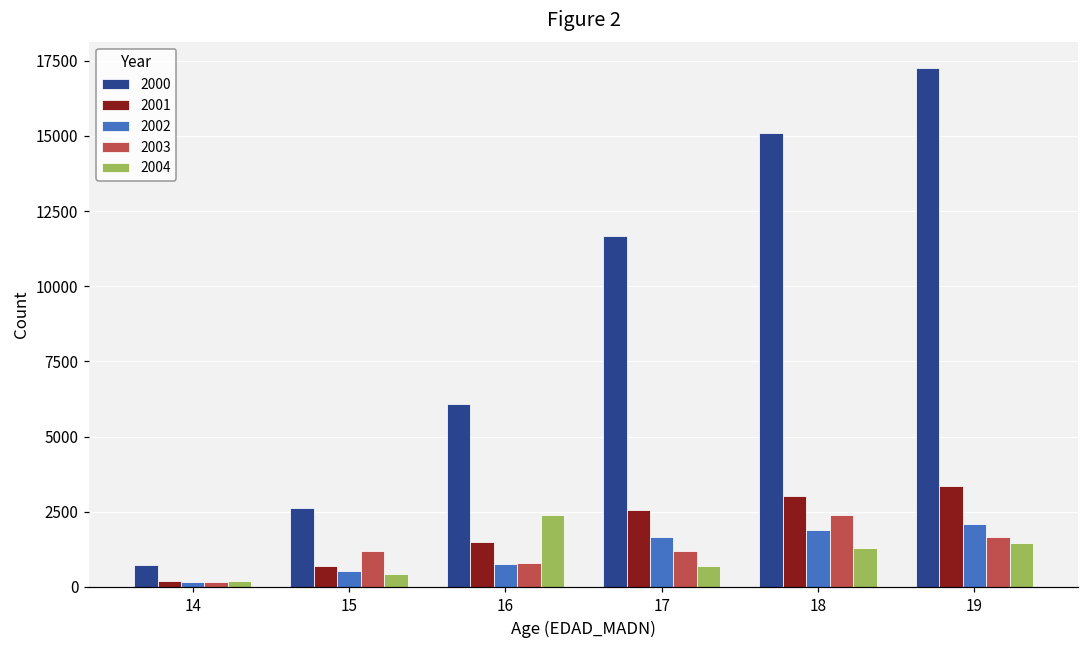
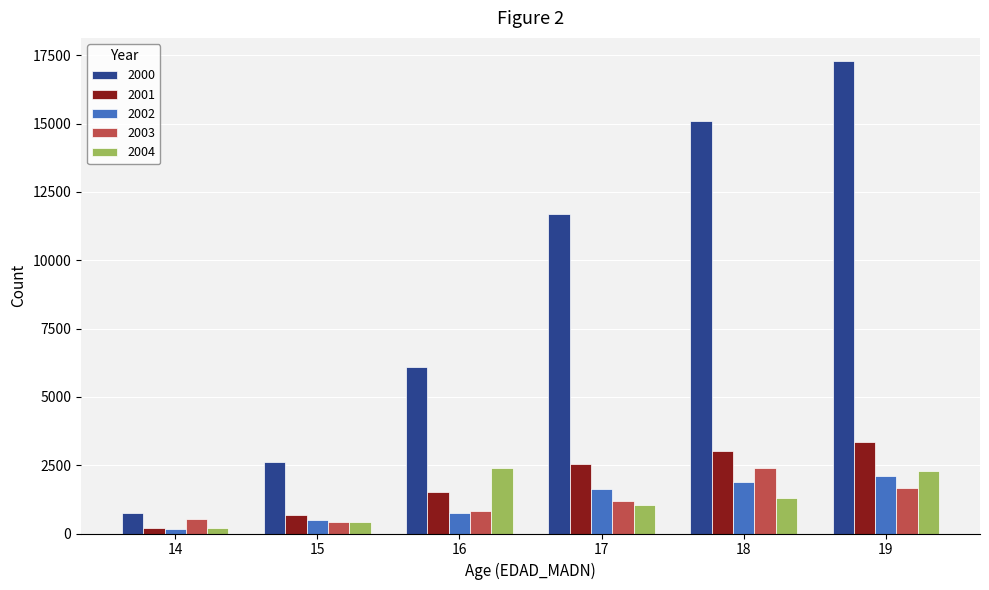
2003, 14: 100 -> 500
2003, 15: 1200 -> 400
2004, 17: 700 -> 1000
2004, 19: 1500 -> 2300
